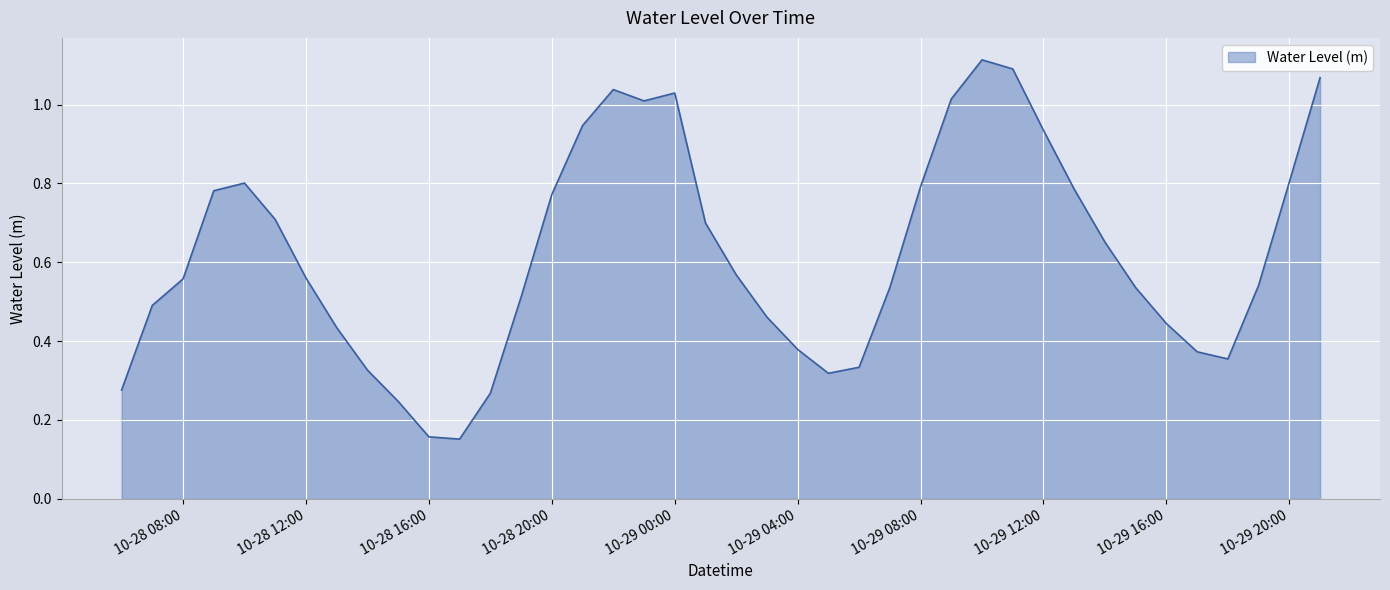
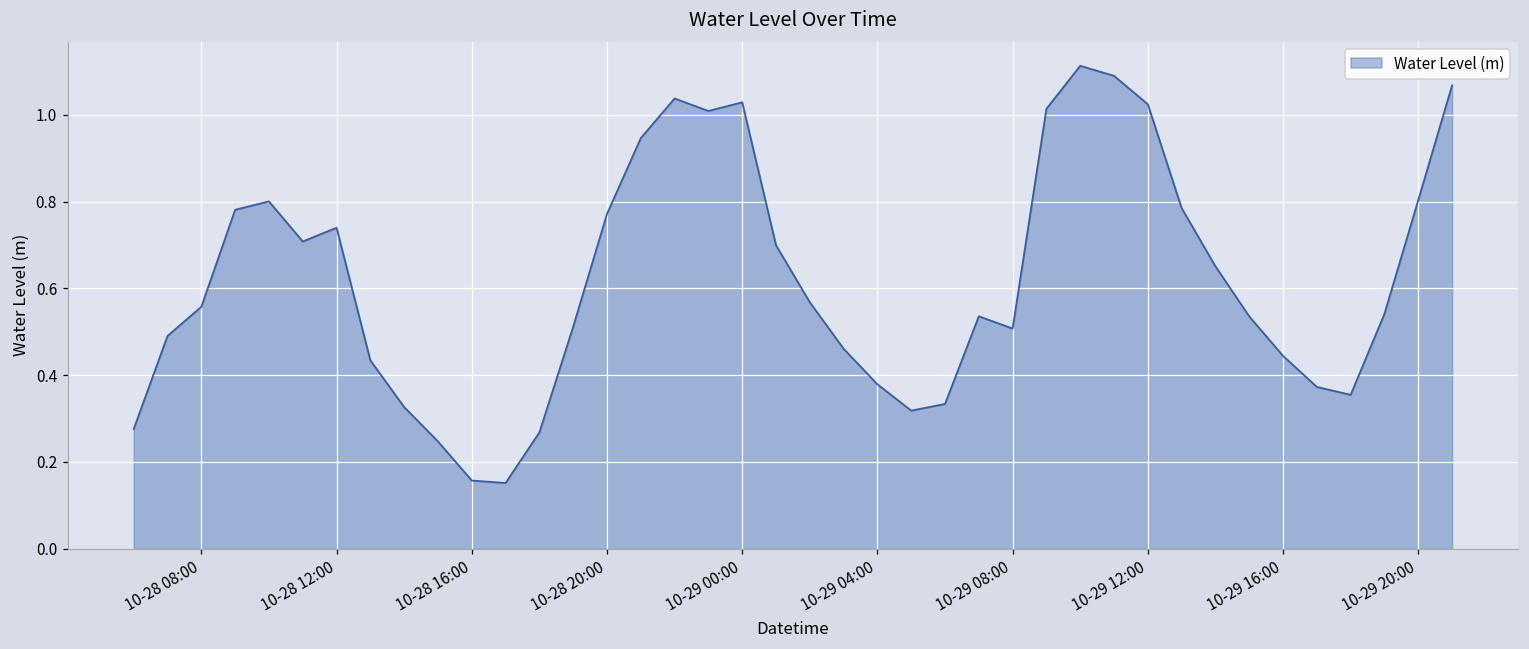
10-28 12:00: 0.56 -> 0.74
10-29 08:00: 0.79 -> 0.51
10-29 12:00: 0.93 -> 1.02
